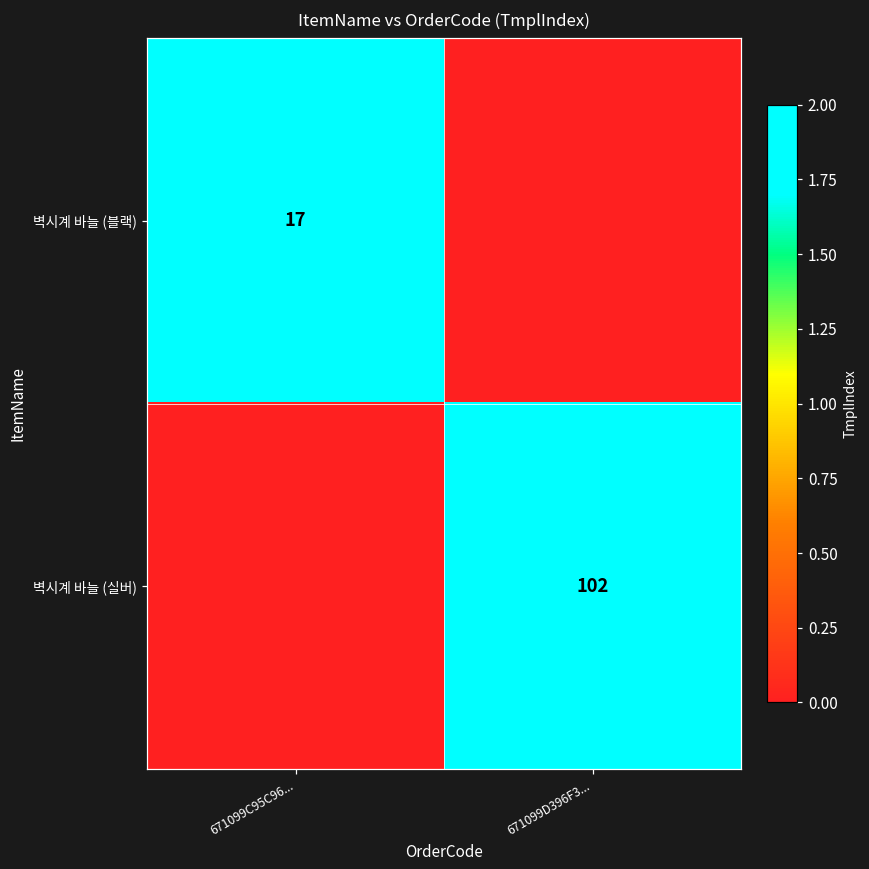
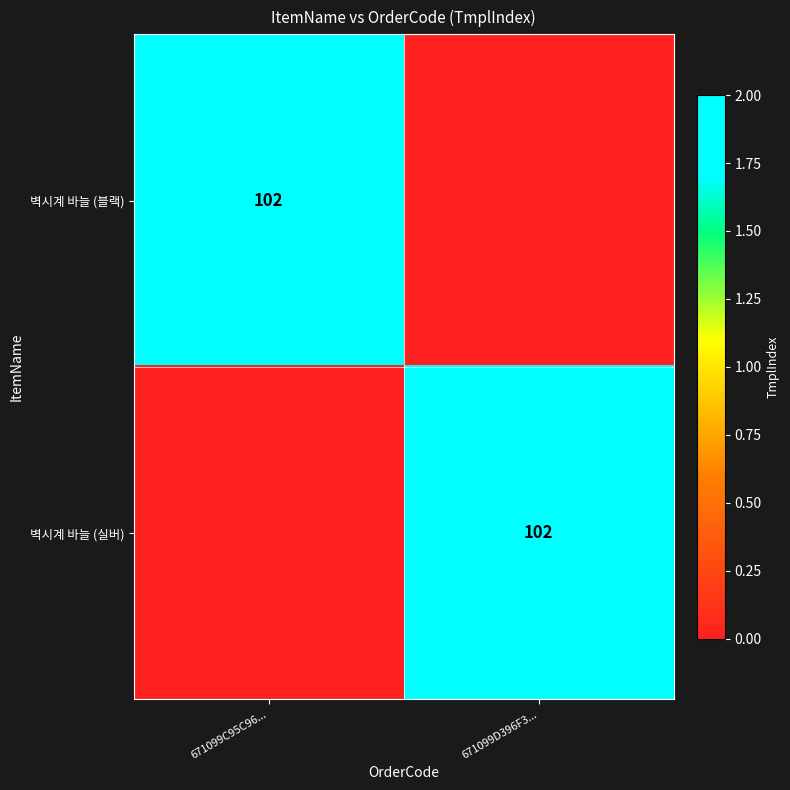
벽시계 바늘 (블랙), 671099C95C96...: 17 -> 102
